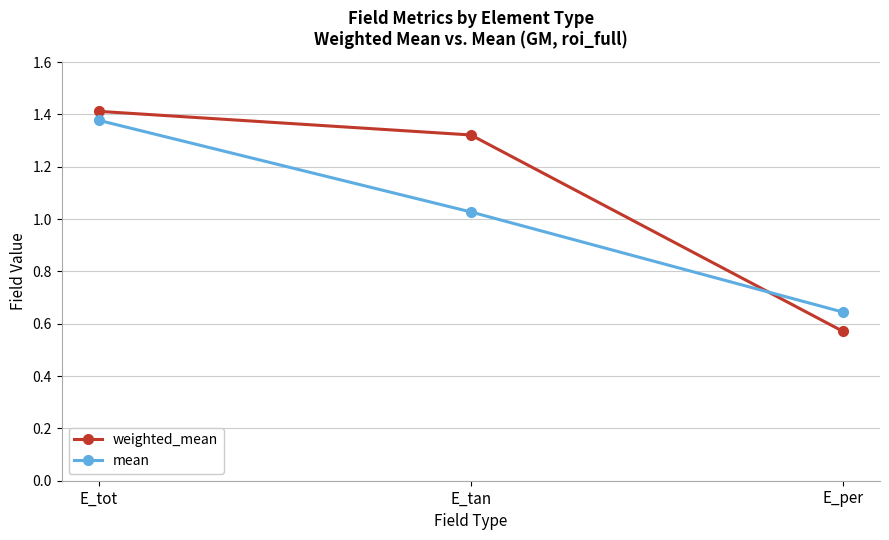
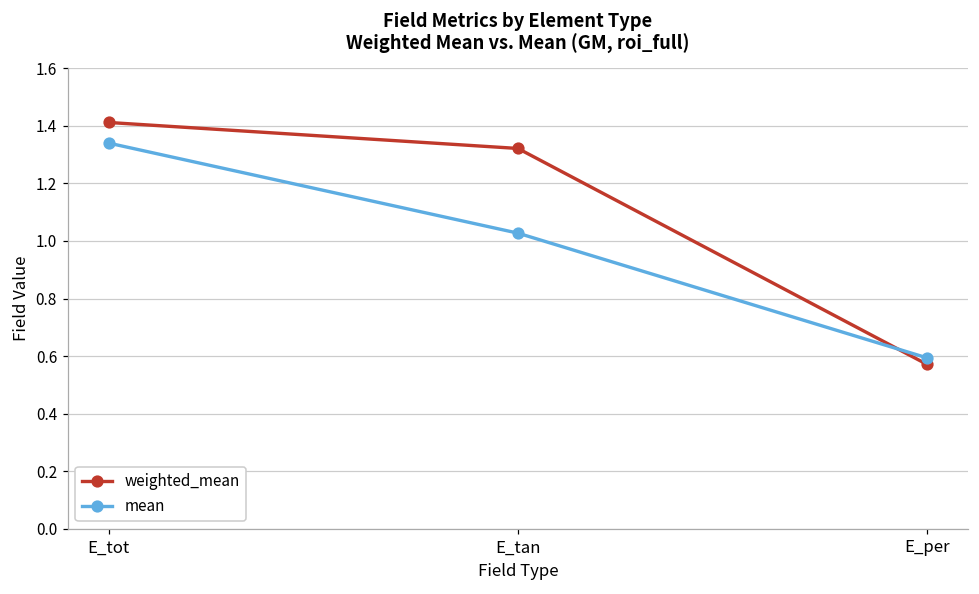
mean, E_tot: 1.38 -> 1.34
mean, E_per: 0.64 -> 0.59
